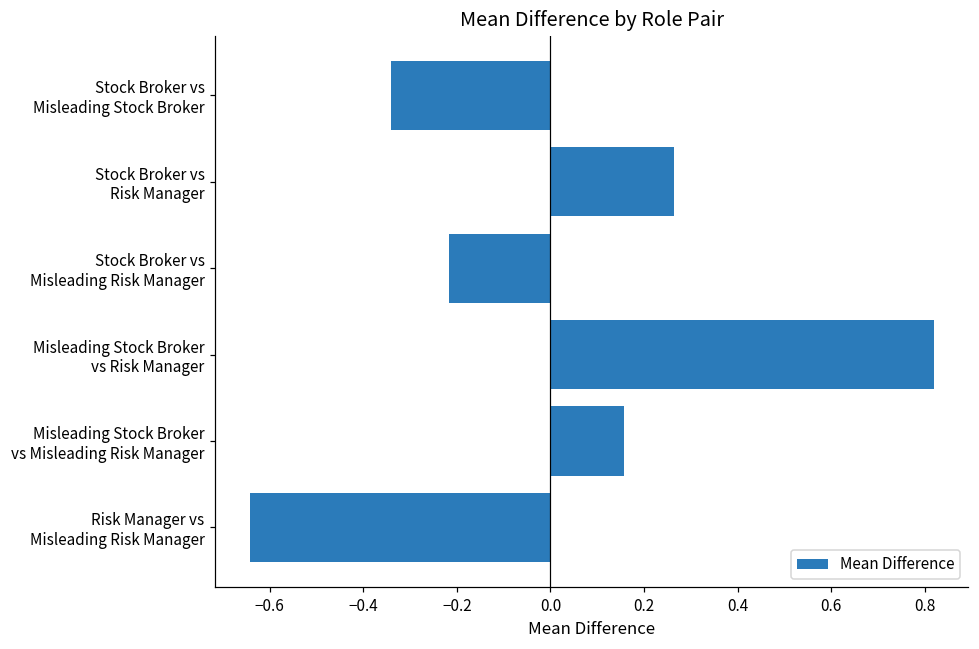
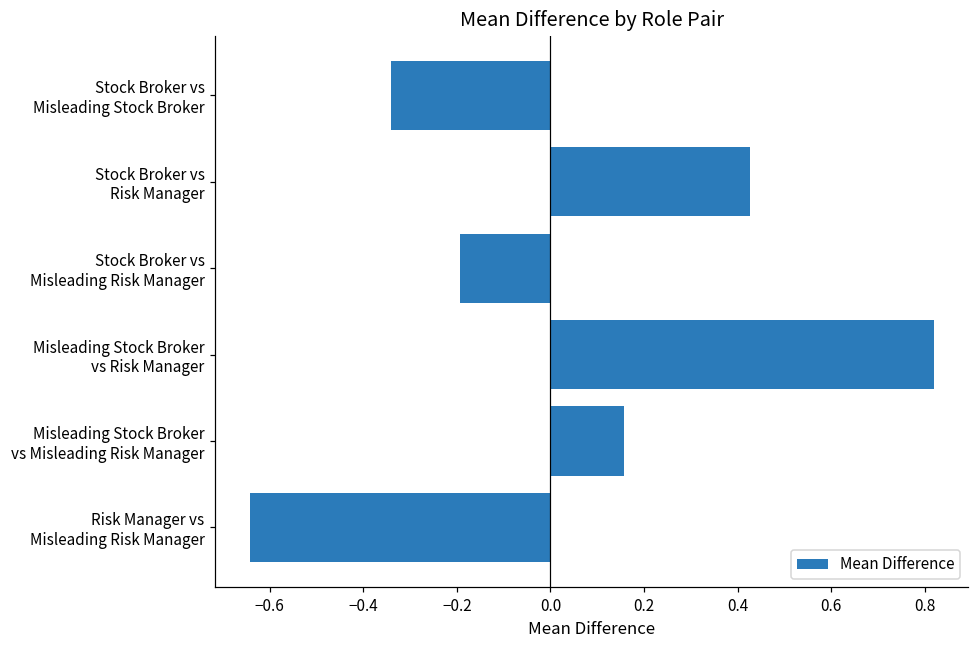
Stock Broker vs Risk Manager: 0.26 -> 0.43
Stock Broker vs Misleading Risk Manager: -0.22 -> -0.19
